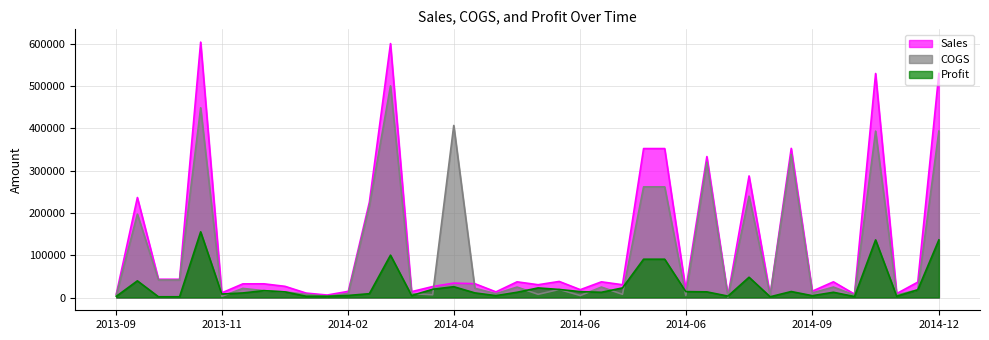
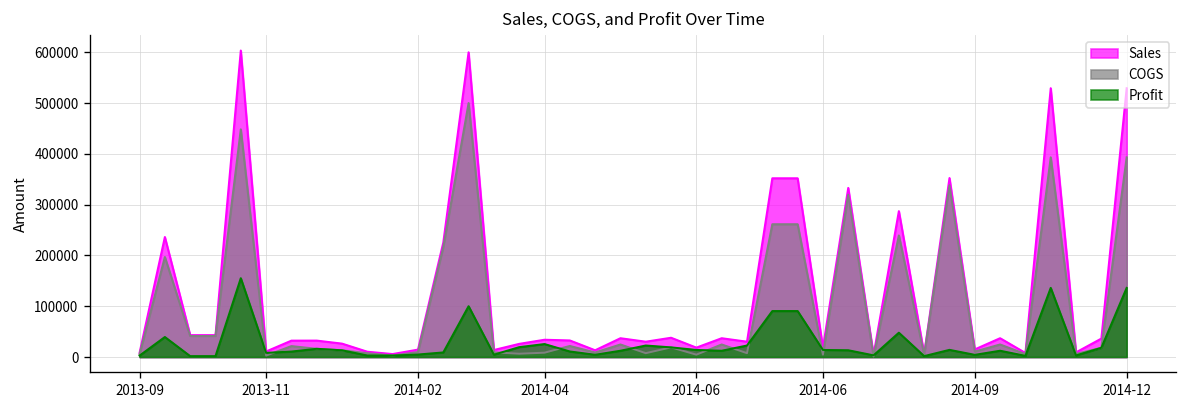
COGS, 2014-04: 410000 -> 10000
